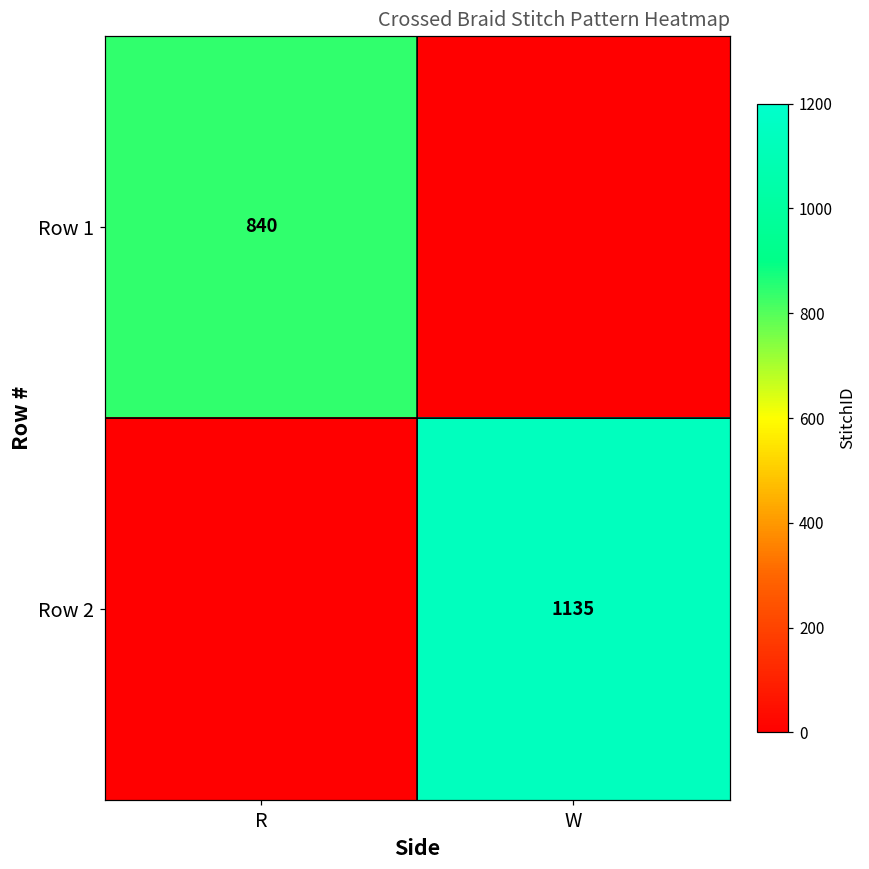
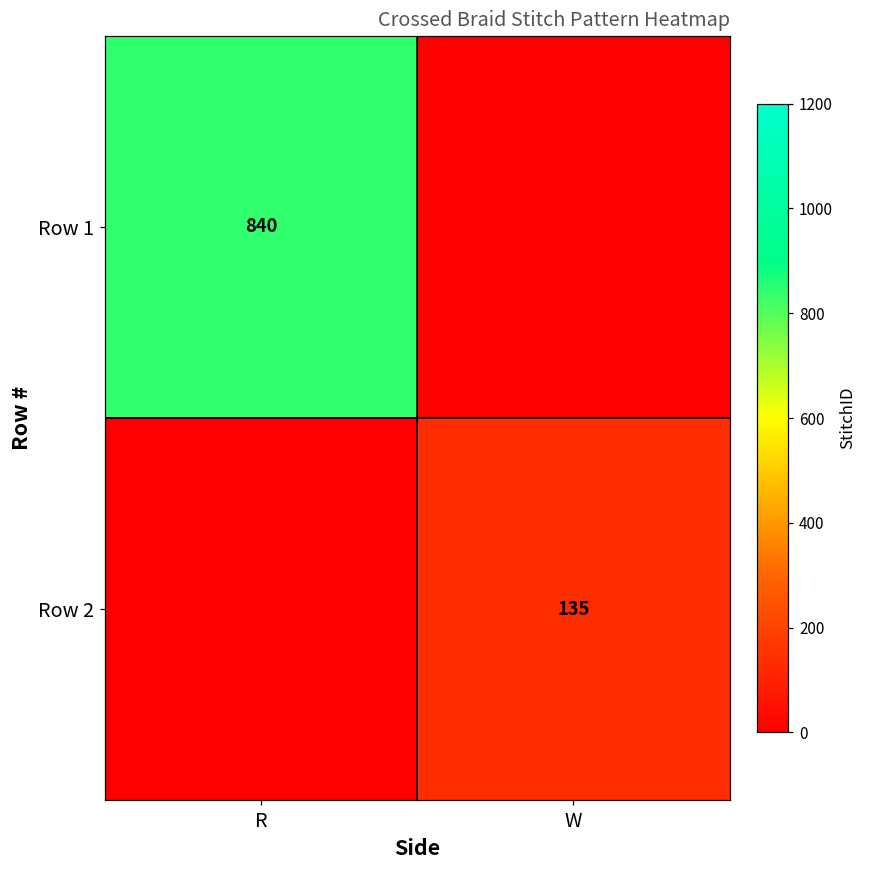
Row 2, W: 1135 -> 135
